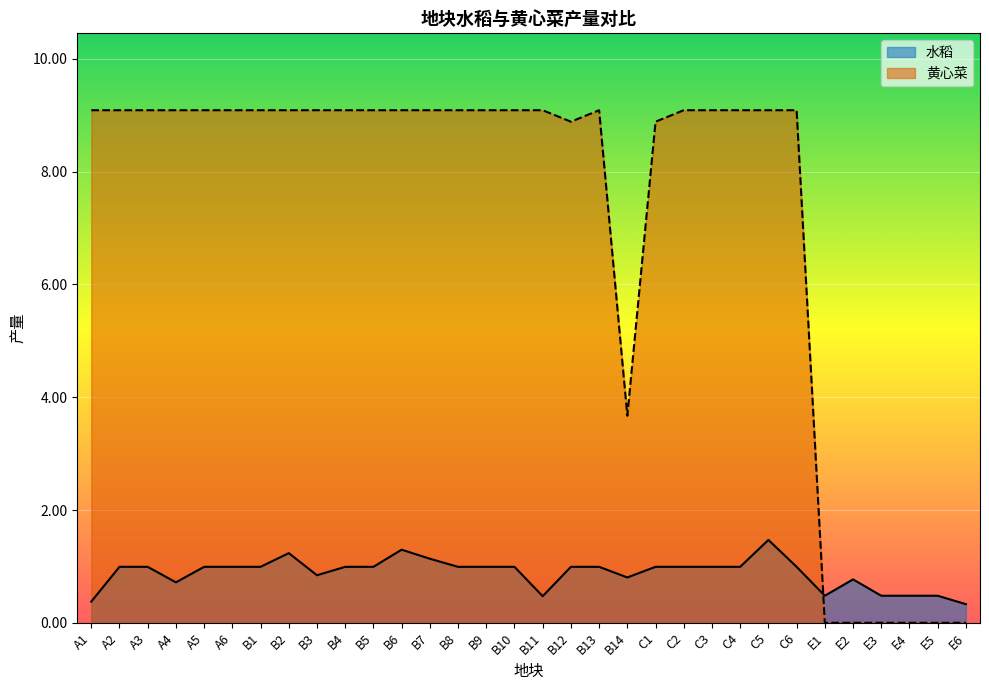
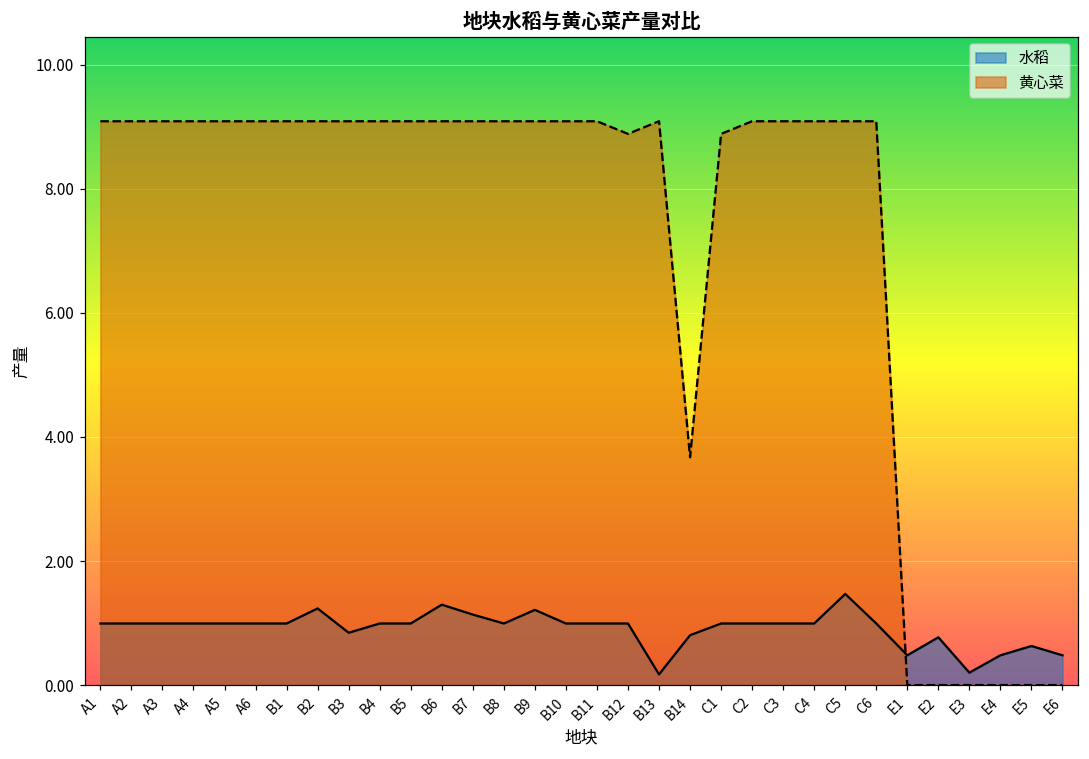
水稻, A1: 0.4 -> 1.0
水稻, A4: 0.7 -> 1.0
水稻, B9: 1.0 -> 1.2
水稻, B11: 0.5 -> 1.0
水稻, B13: 1.0 -> 0.2
水稻, E3: 0.5 -> 0.2
水稻, E5: 0.5 -> 0.6
水稻, E6: 0.3 -> 0.5
